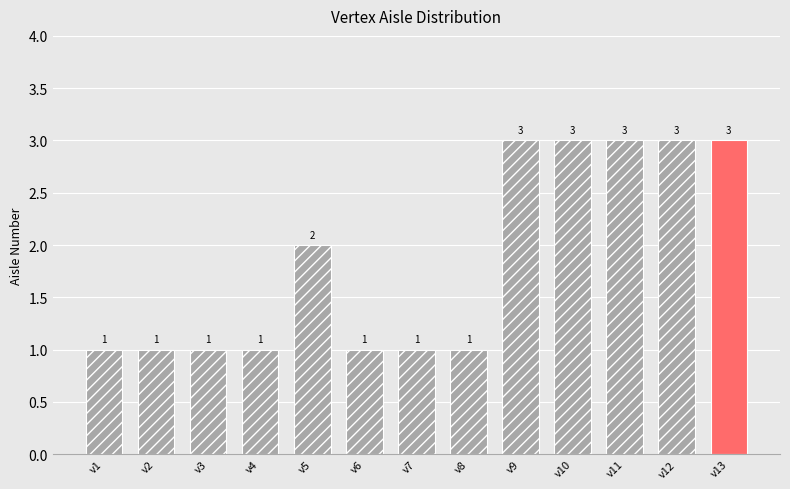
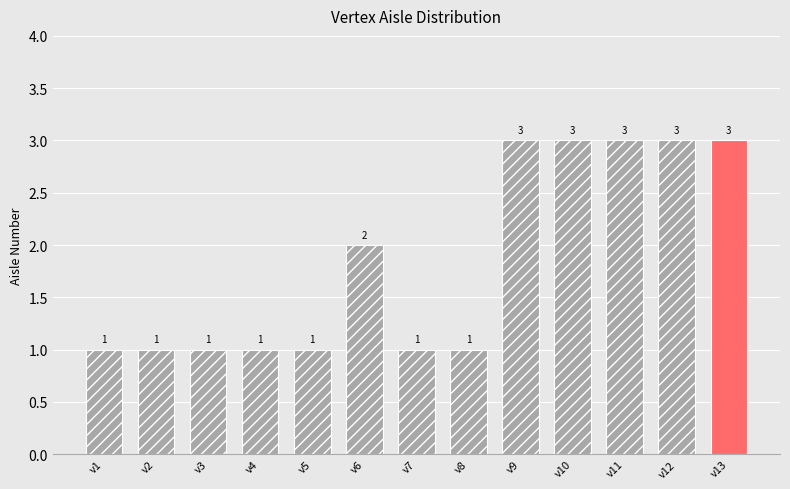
v5: 2 -> 1
v6: 1 -> 2
